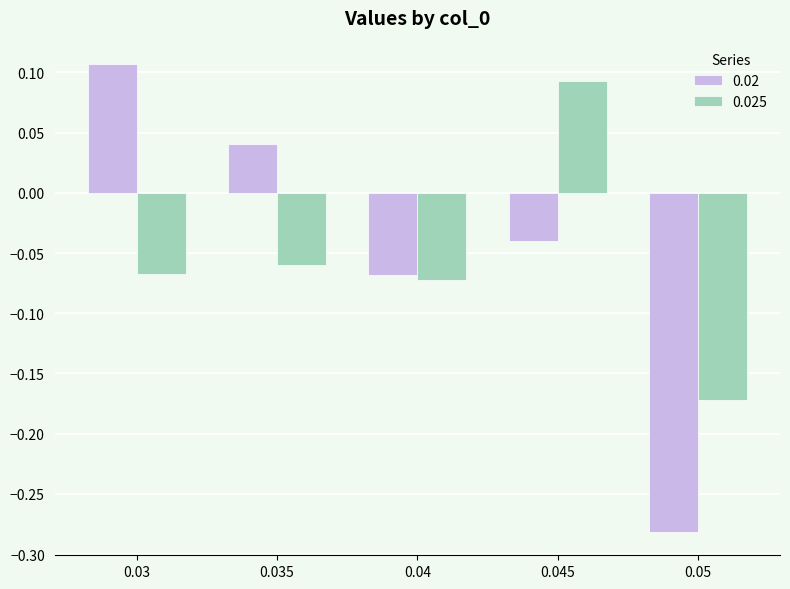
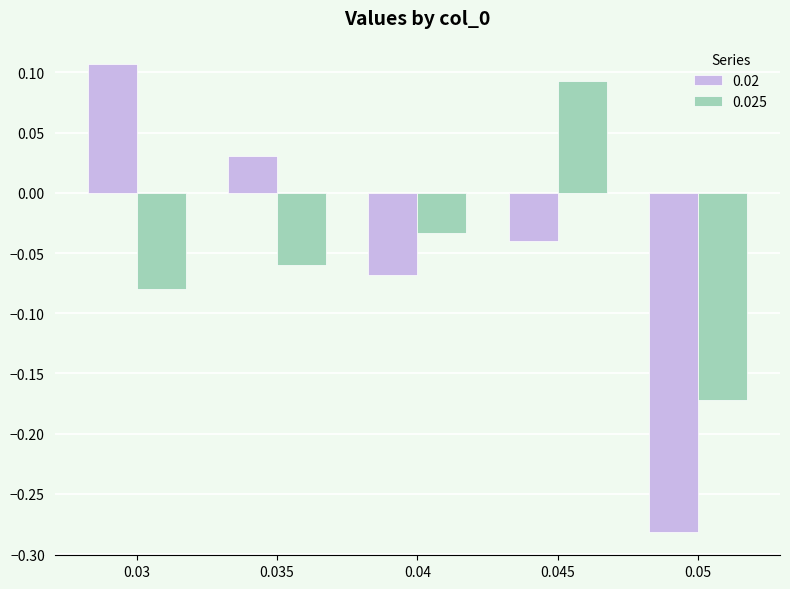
0.025, 0.03: -0.067 -> -0.080
0.02, 0.035: 0.040 -> 0.030
0.025, 0.04: -0.072 -> -0.034
